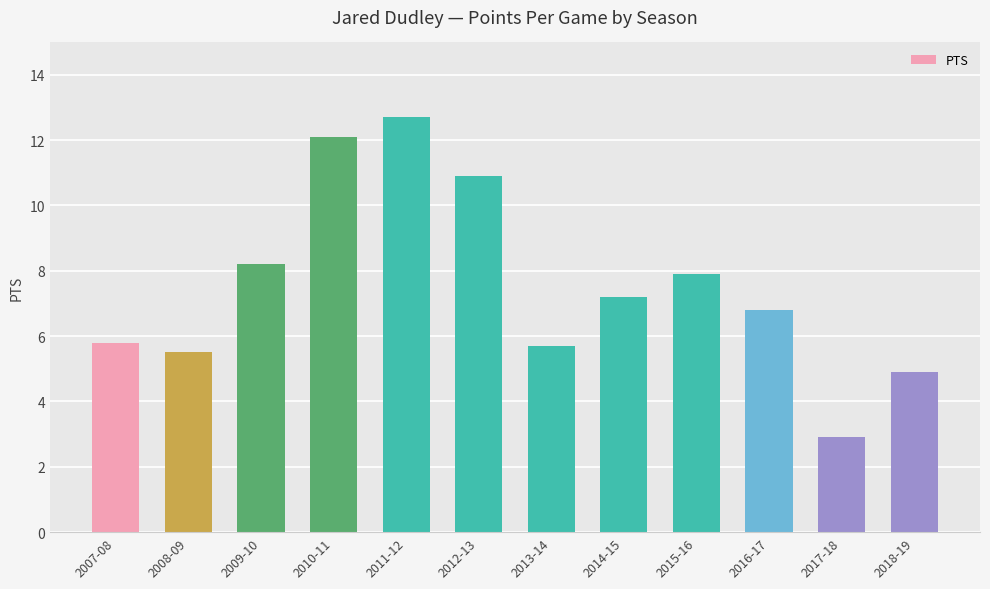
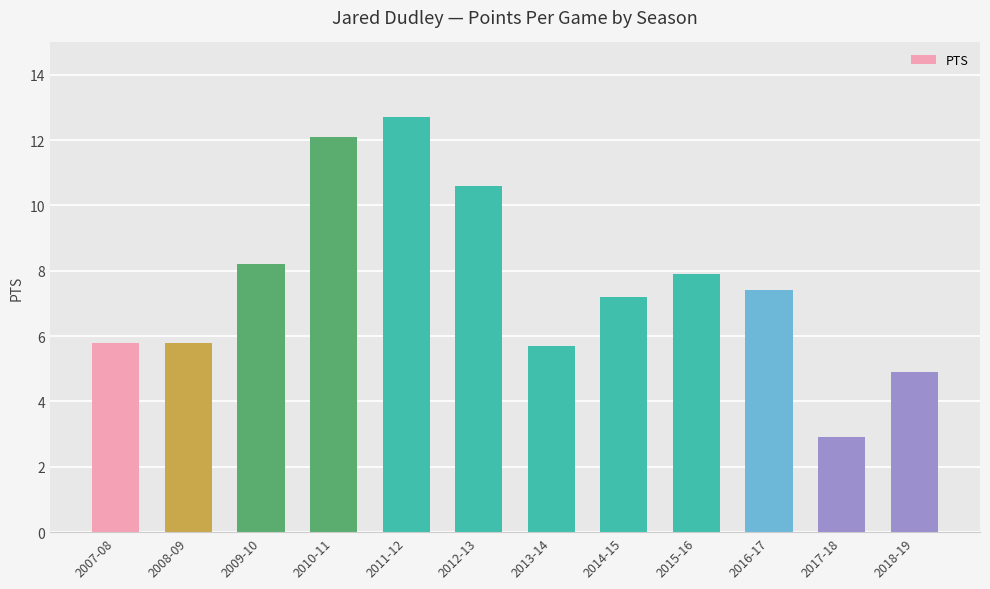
2008-09: 5.5 -> 5.8
2012-13: 10.9 -> 10.6
2016-17: 6.8 -> 7.4
